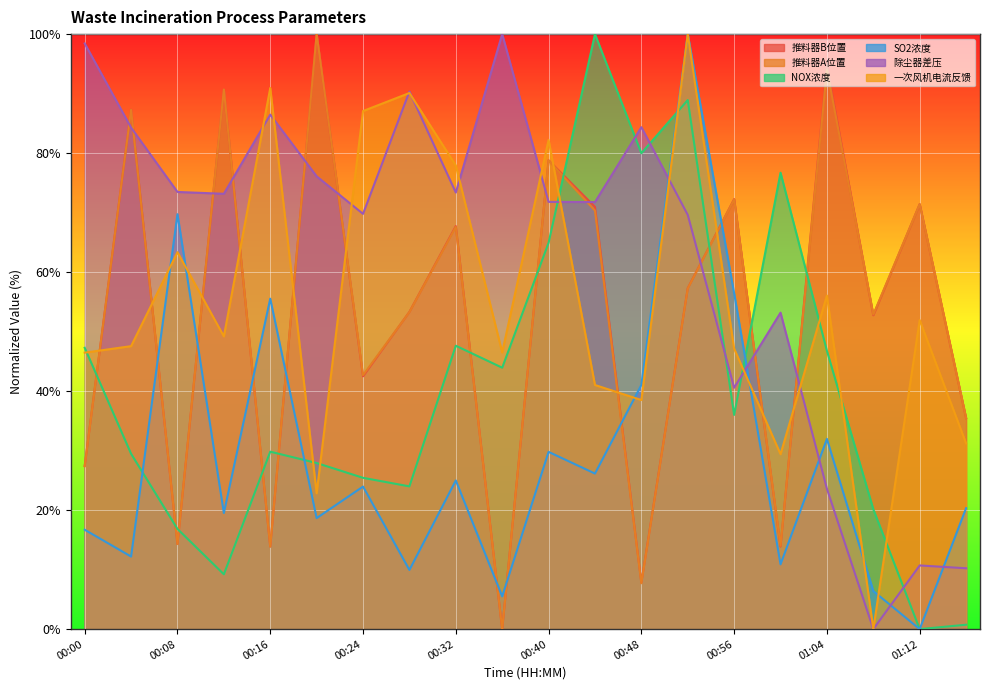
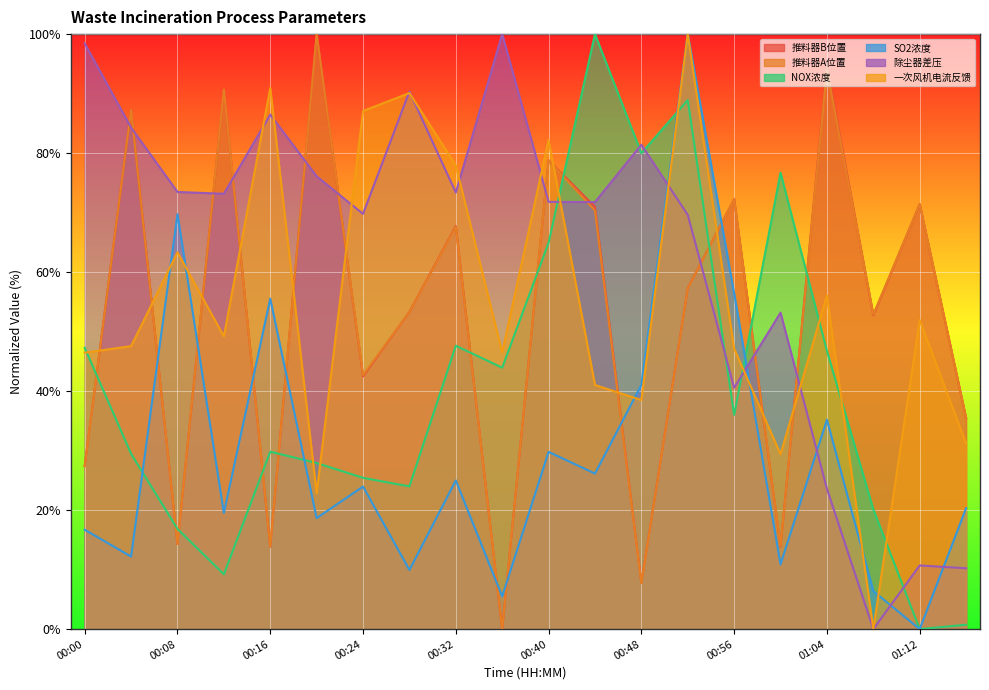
除尘器差压, 00:48: 84% -> 81%
SO2浓度, 01:04: 32% -> 35%
